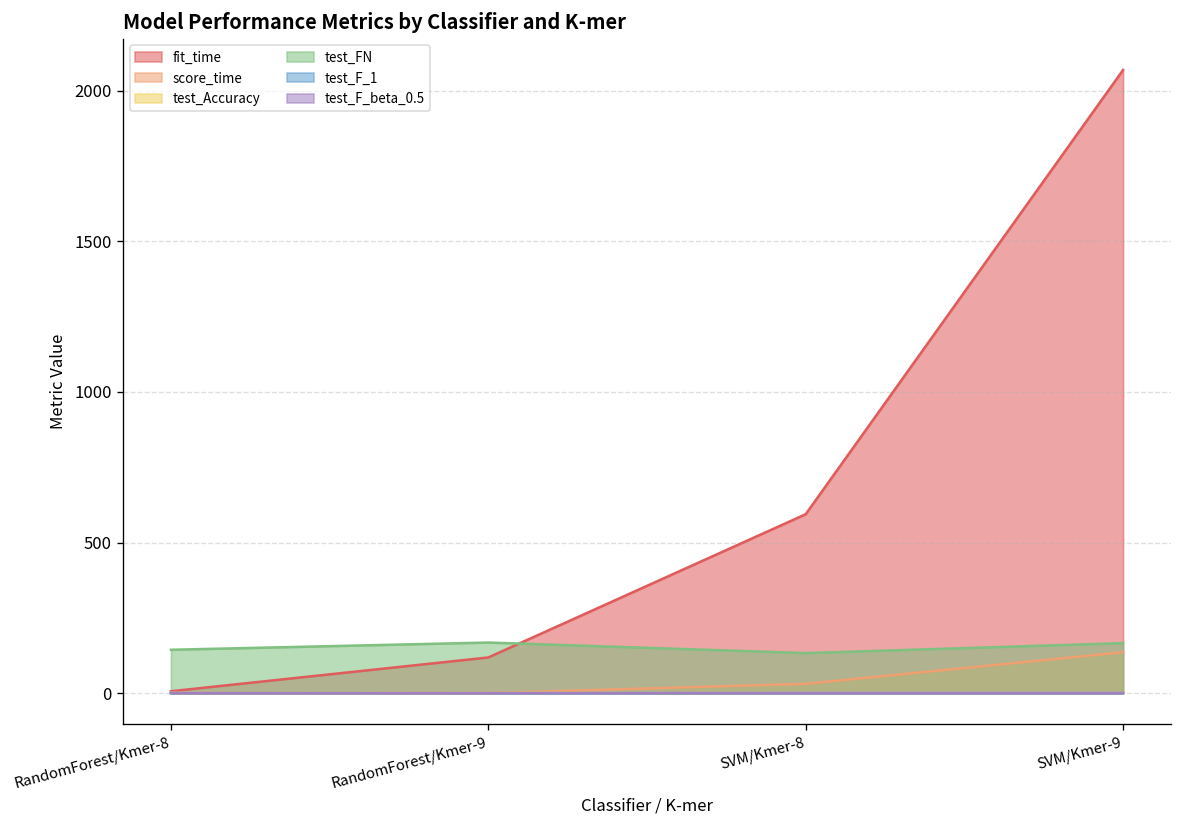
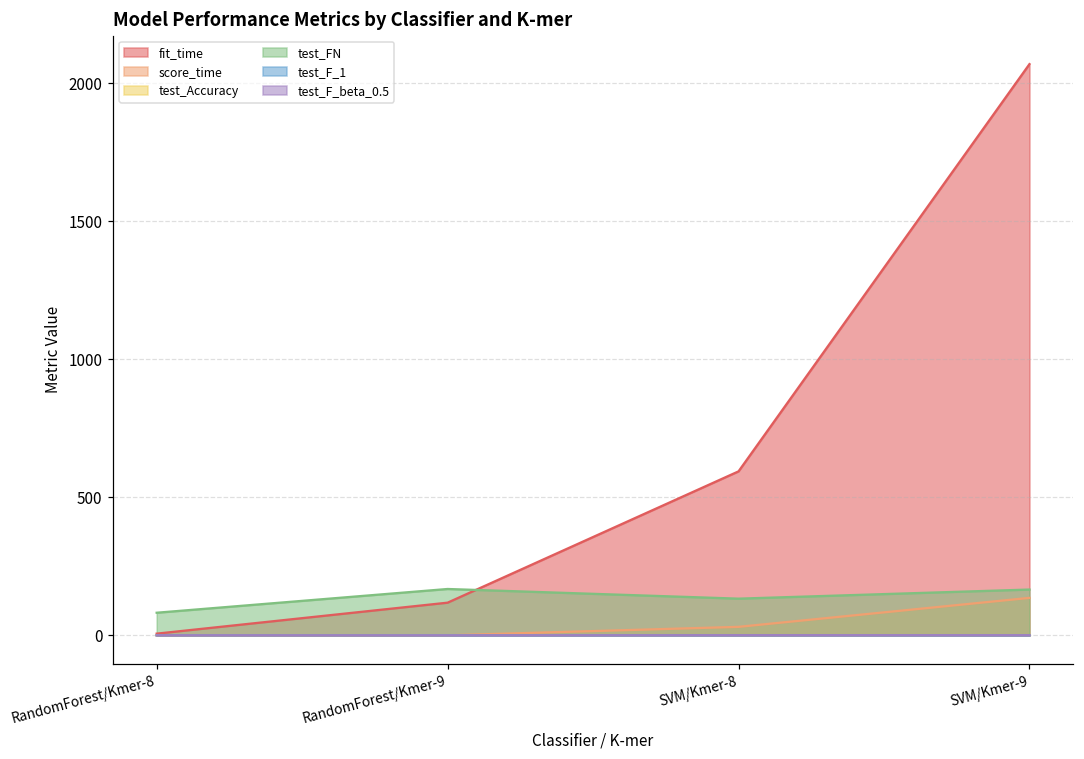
test_FN, RandomForest/Kmer-8: 140 -> 80
